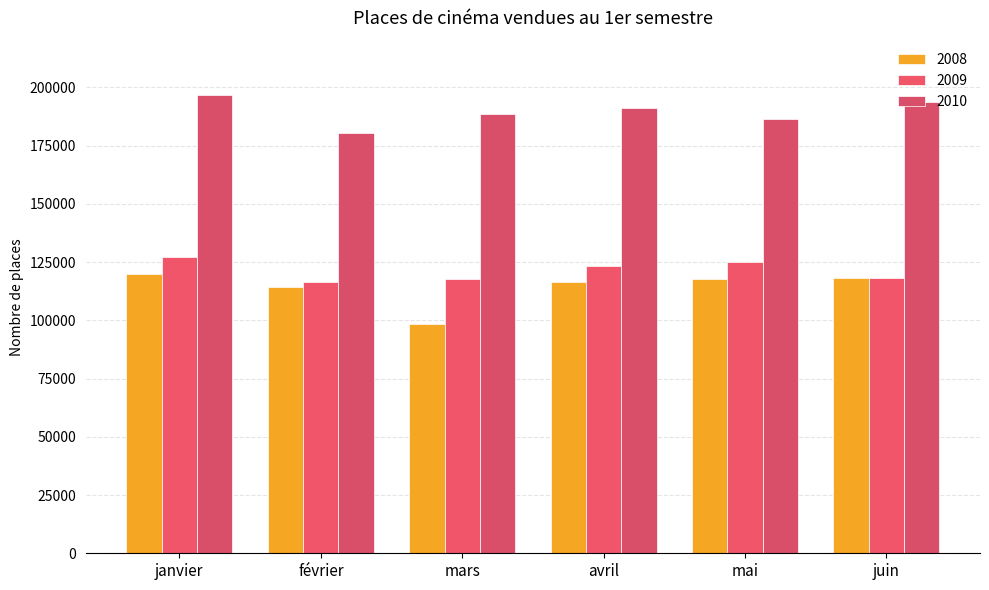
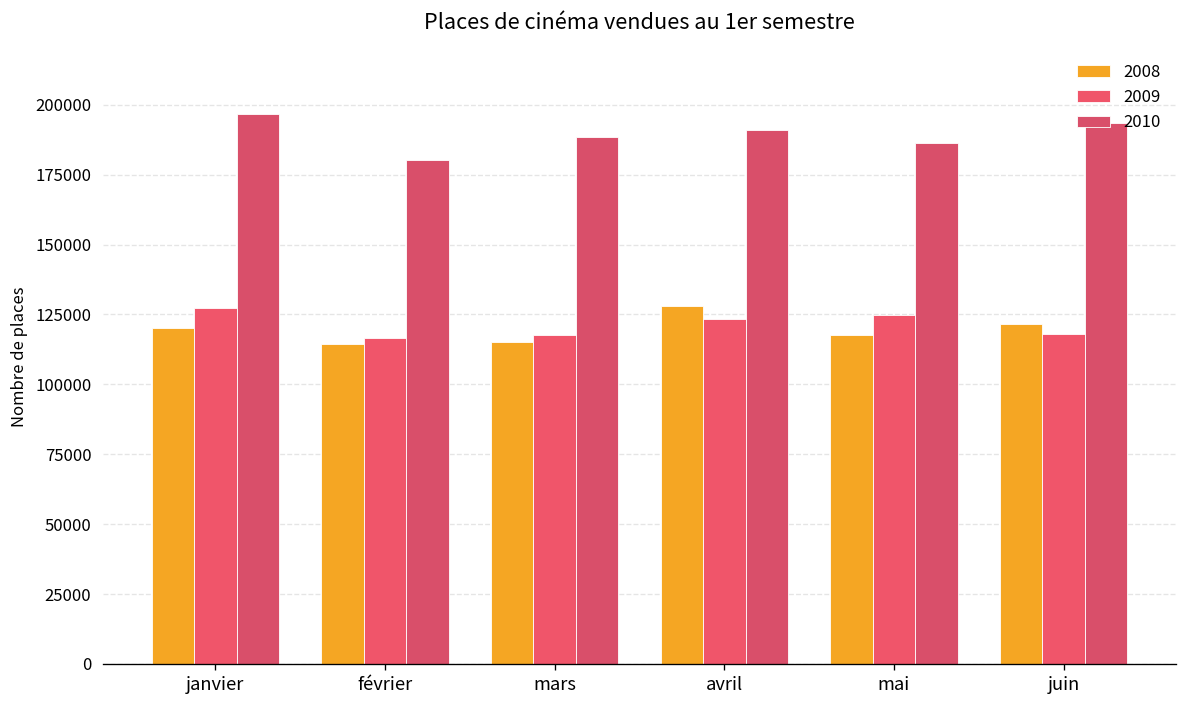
2008, mars: 99000 -> 115000
2008, avril: 117000 -> 128000
2008, juin: 118000 -> 122000
